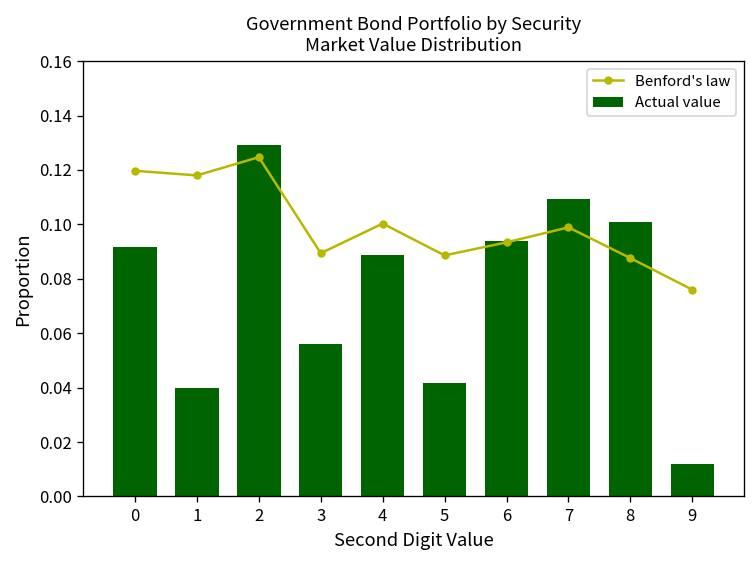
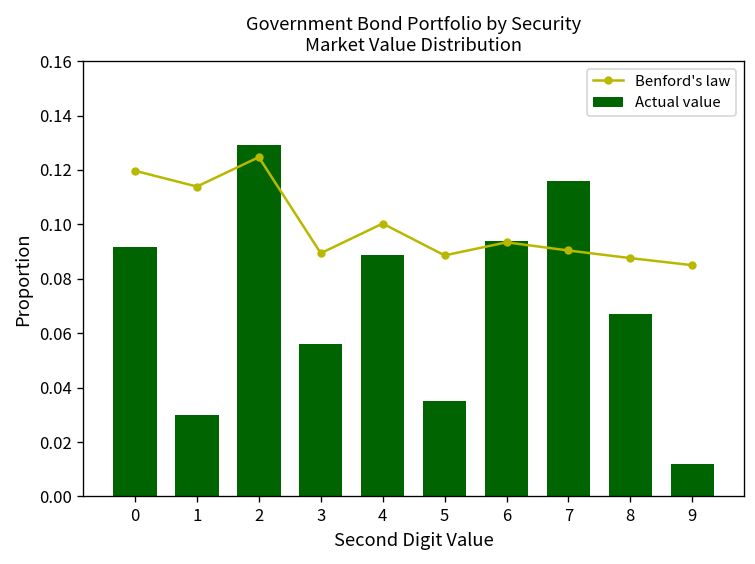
Benford's law, 1: 0.118 -> 0.114
Actual value, 1: 0.04 -> 0.03
Actual value, 5: 0.042 -> 0.035
Benford's law, 7: 0.099 -> 0.090
Actual value, 7: 0.109 -> 0.116
Actual value, 8: 0.101 -> 0.067
Benford's law, 9: 0.076 -> 0.085
